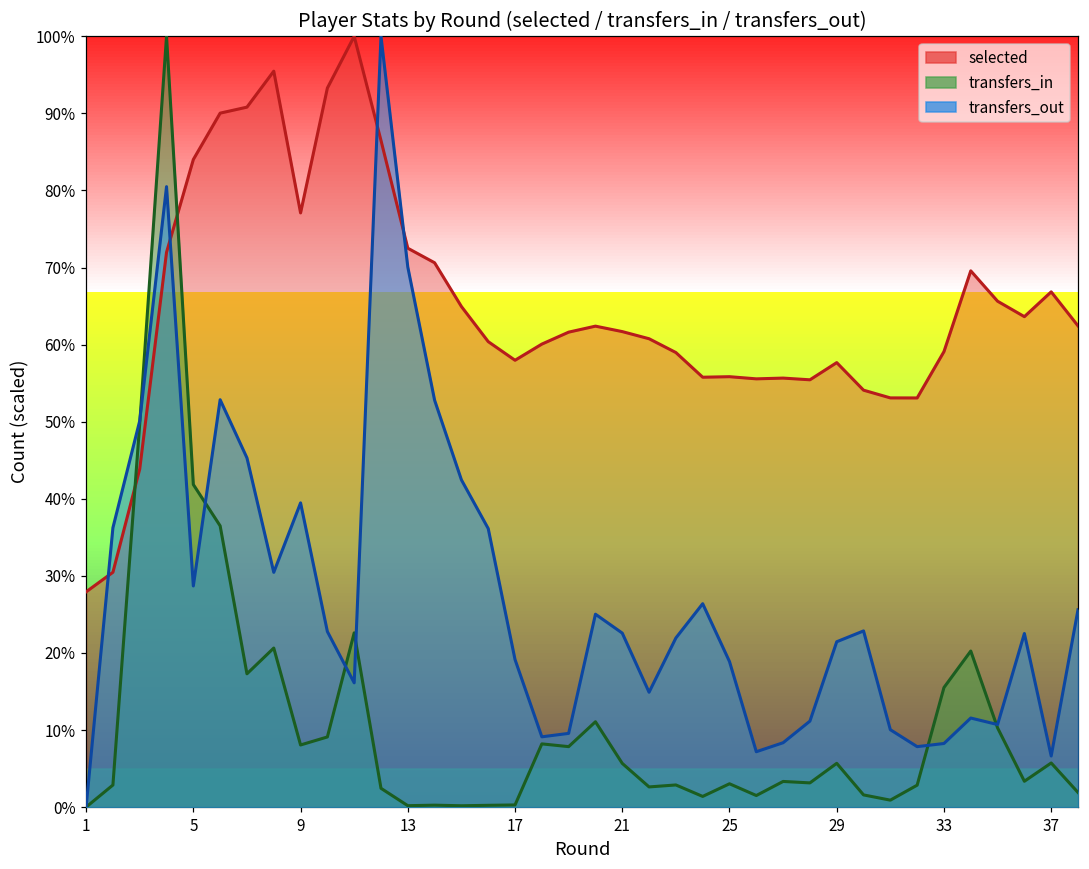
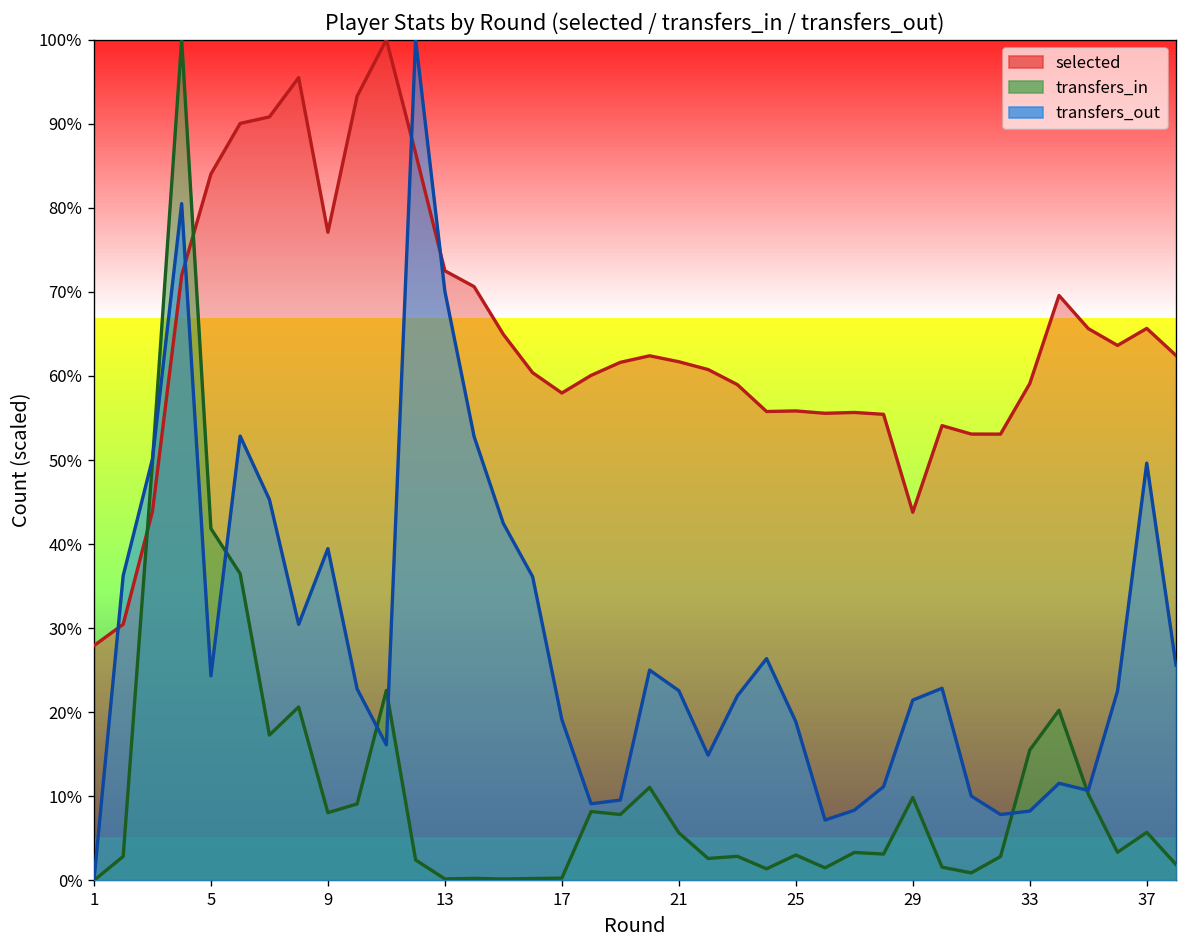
transfers_out, 5: 29% -> 24%
selected, 29: 58% -> 44%
transfers_in, 29: 6% -> 10%
selected, 37: 67% -> 66%
transfers_out, 37: 7% -> 50%
